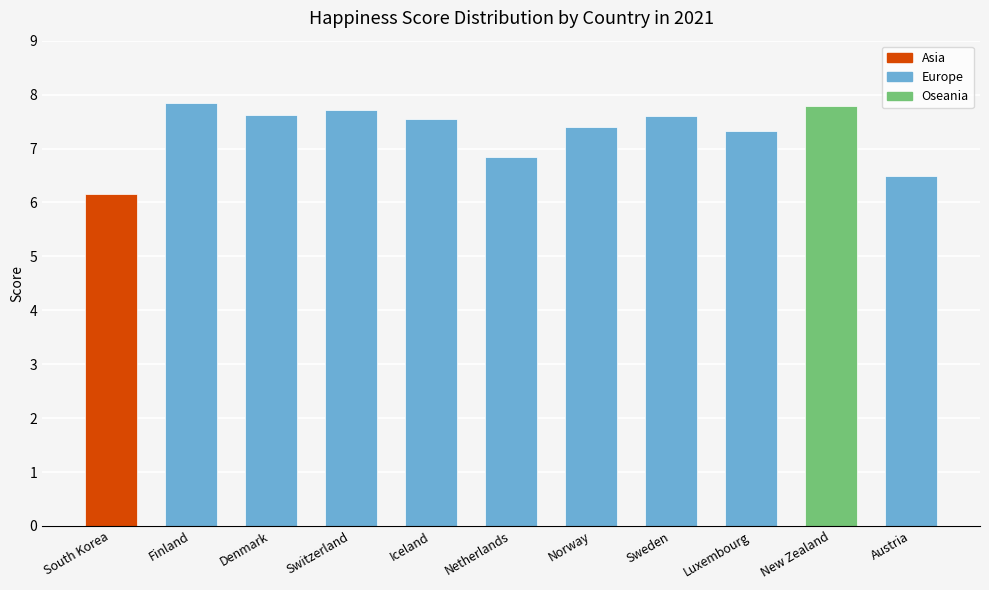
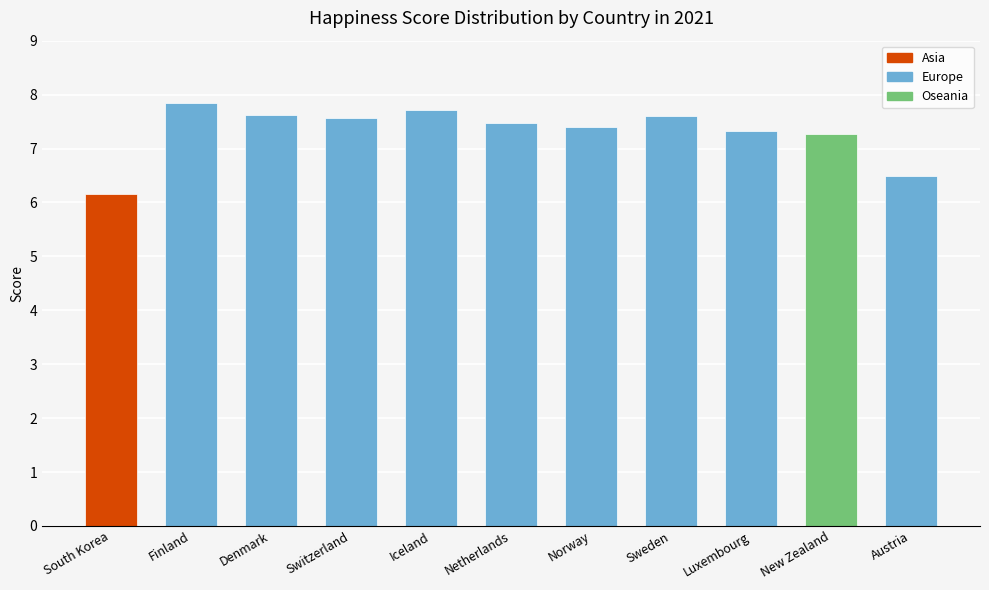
Switzerland: 7.7 -> 7.6
Iceland: 7.6 -> 7.7
Netherlands: 6.8 -> 7.5
New Zealand: 7.8 -> 7.3
